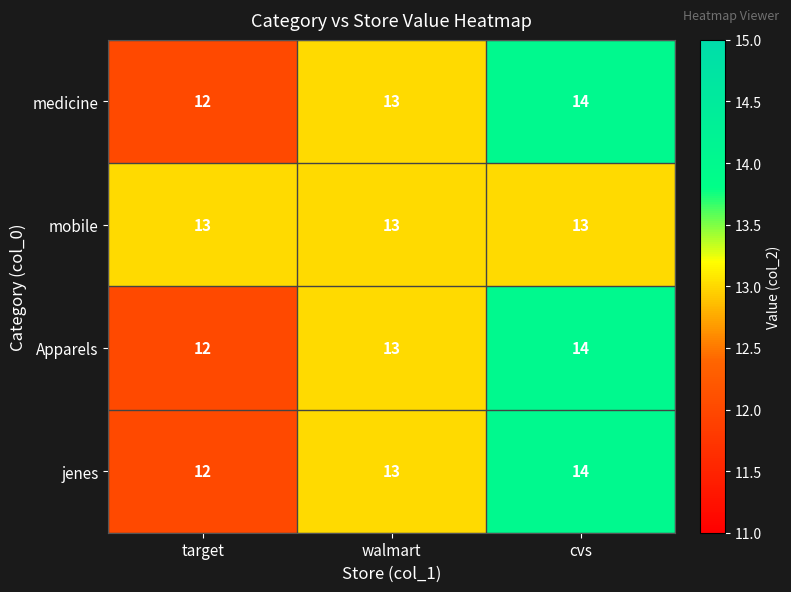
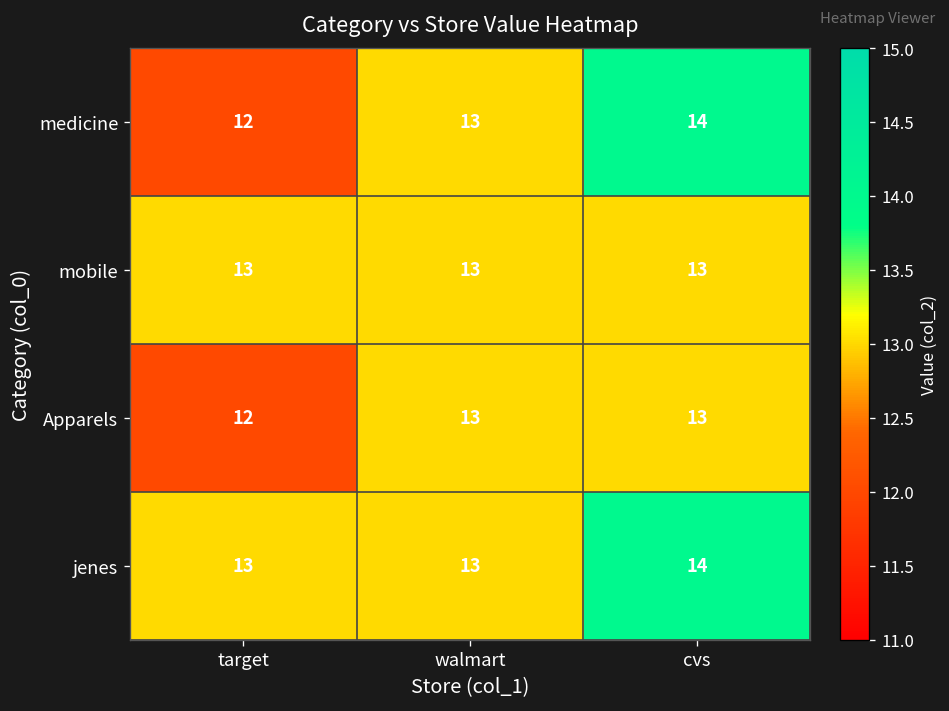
Apparels, cvs: 14 -> 13
jenes, target: 12 -> 13
